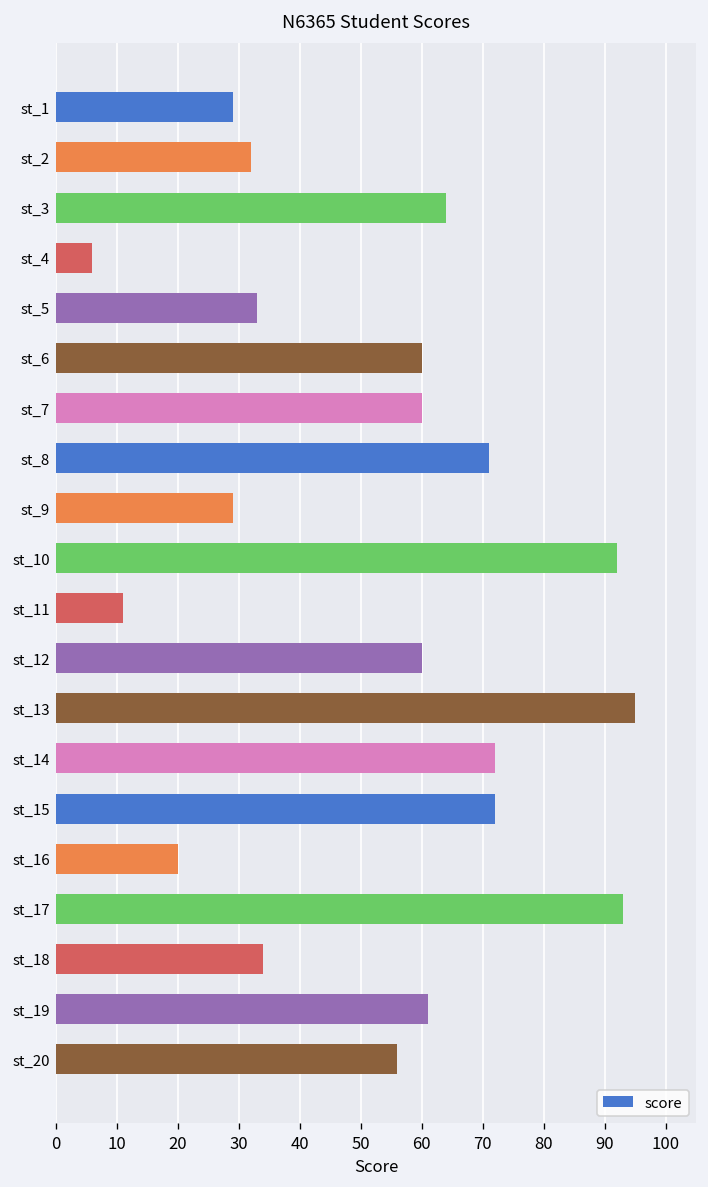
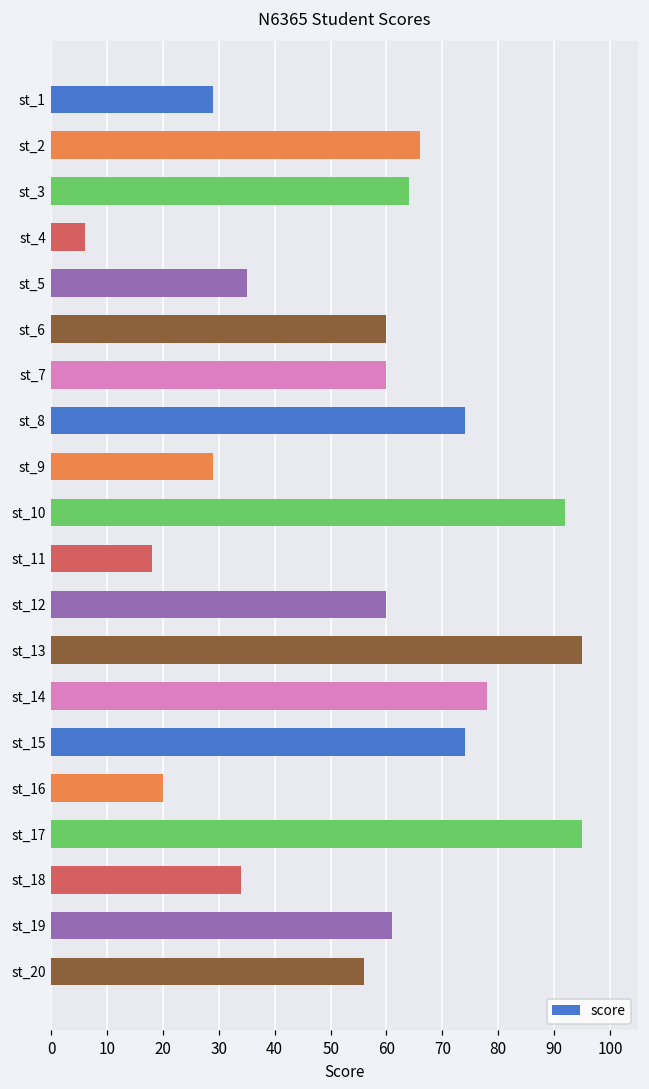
st_2: 32 -> 66
st_5: 33 -> 35
st_8: 71 -> 74
st_11: 11 -> 18
st_14: 72 -> 78
st_15: 72 -> 74
st_17: 93 -> 95
